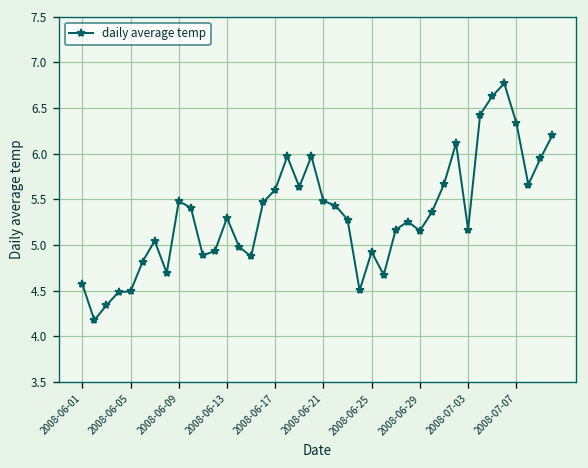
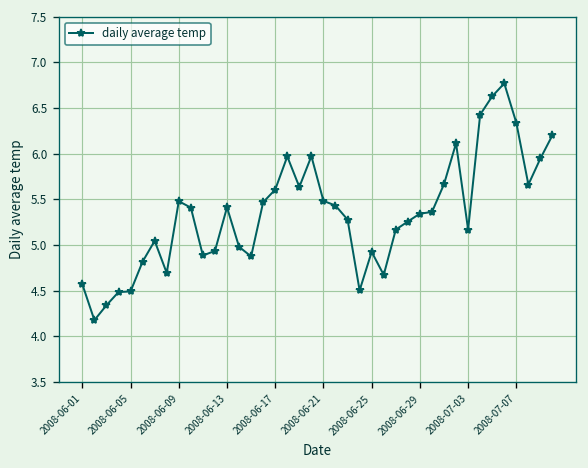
2008-06-13: 5.3 -> 5.4
2008-06-29: 5.2 -> 5.3
